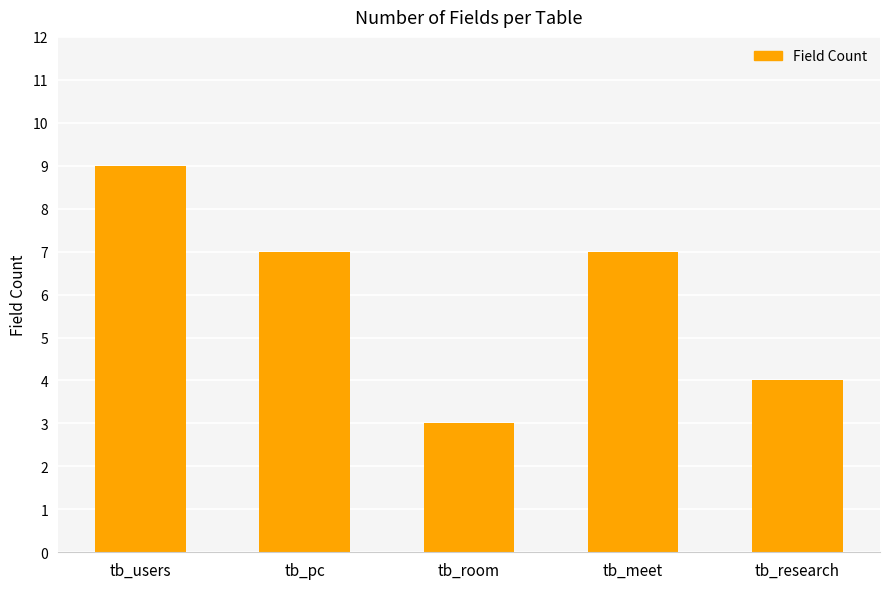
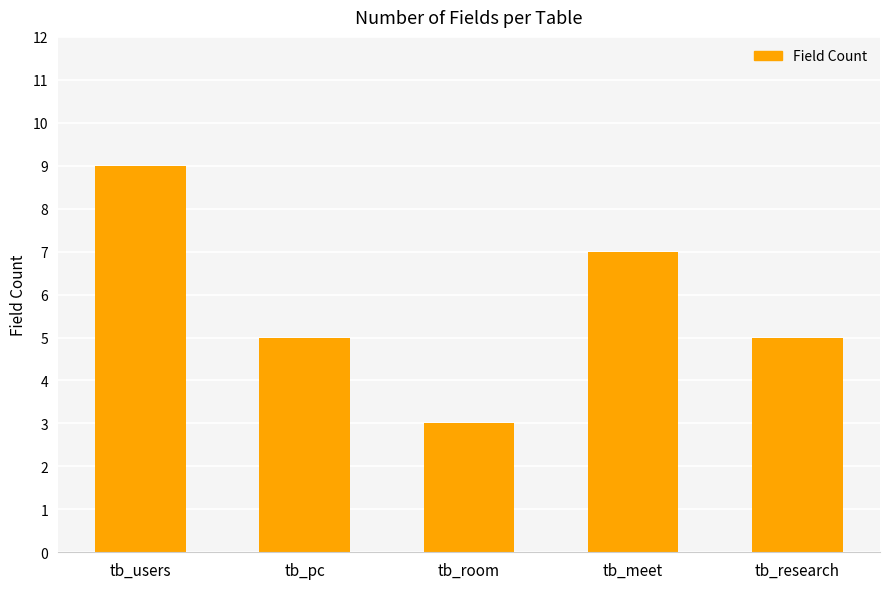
tb_pc: 7 -> 5
tb_research: 4 -> 5
